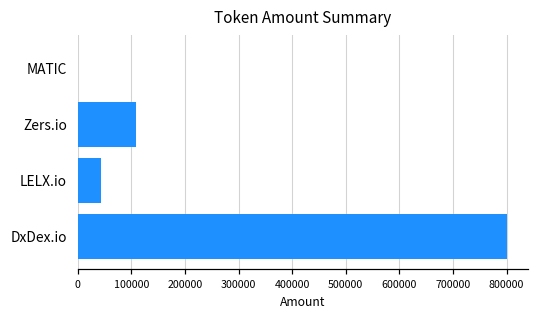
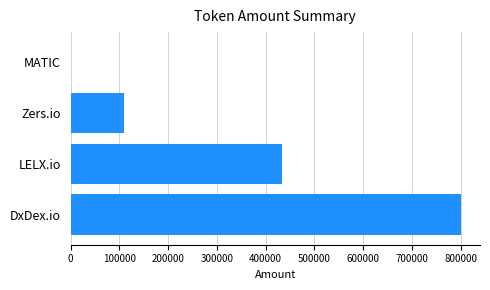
LELX.io: 40000 -> 430000
